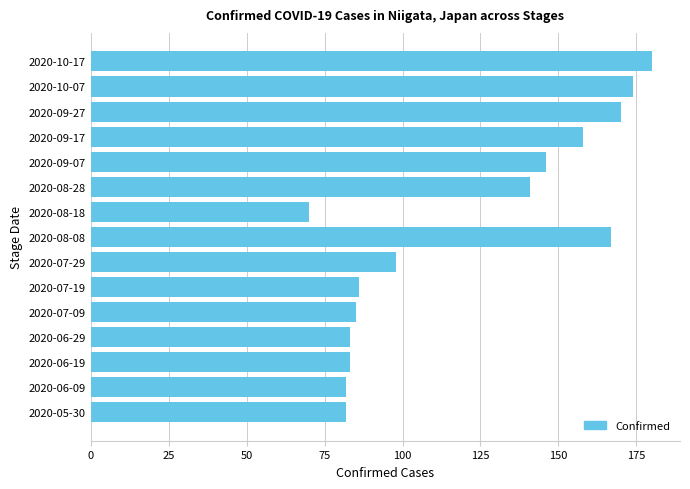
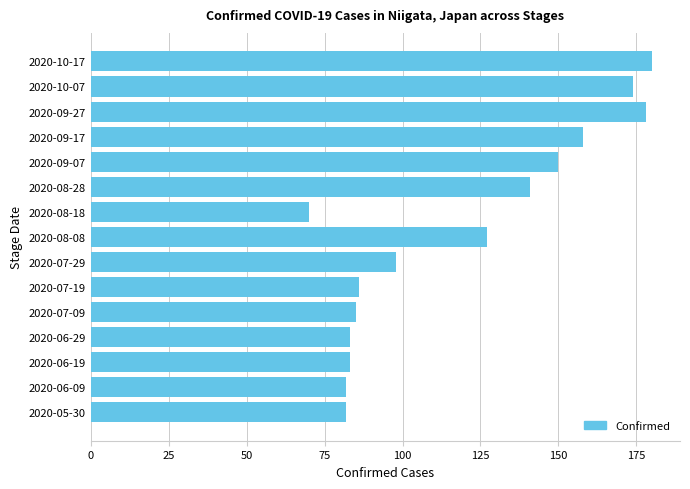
2020-09-27: 170 -> 178
2020-09-07: 146 -> 150
2020-08-08: 167 -> 127
